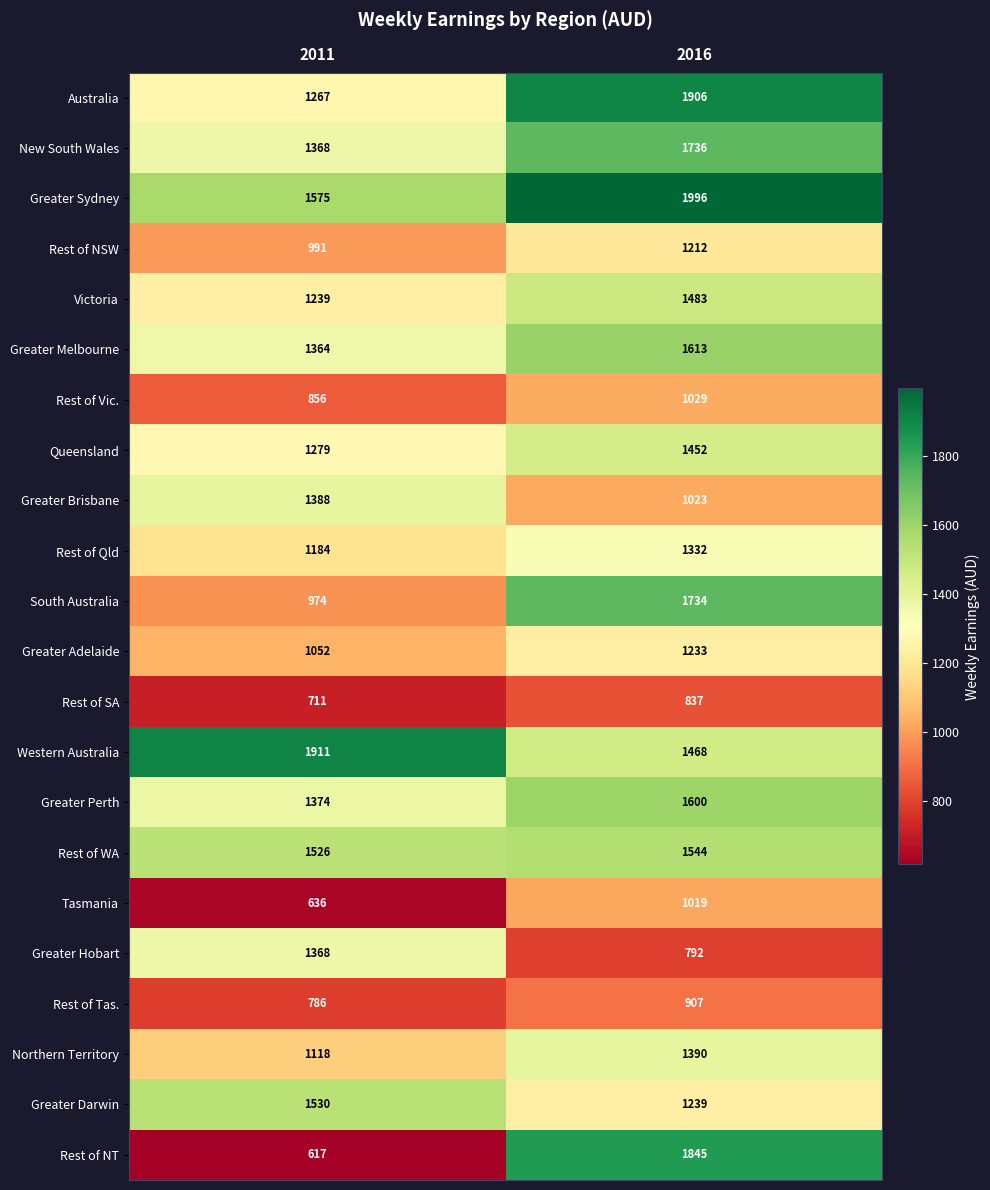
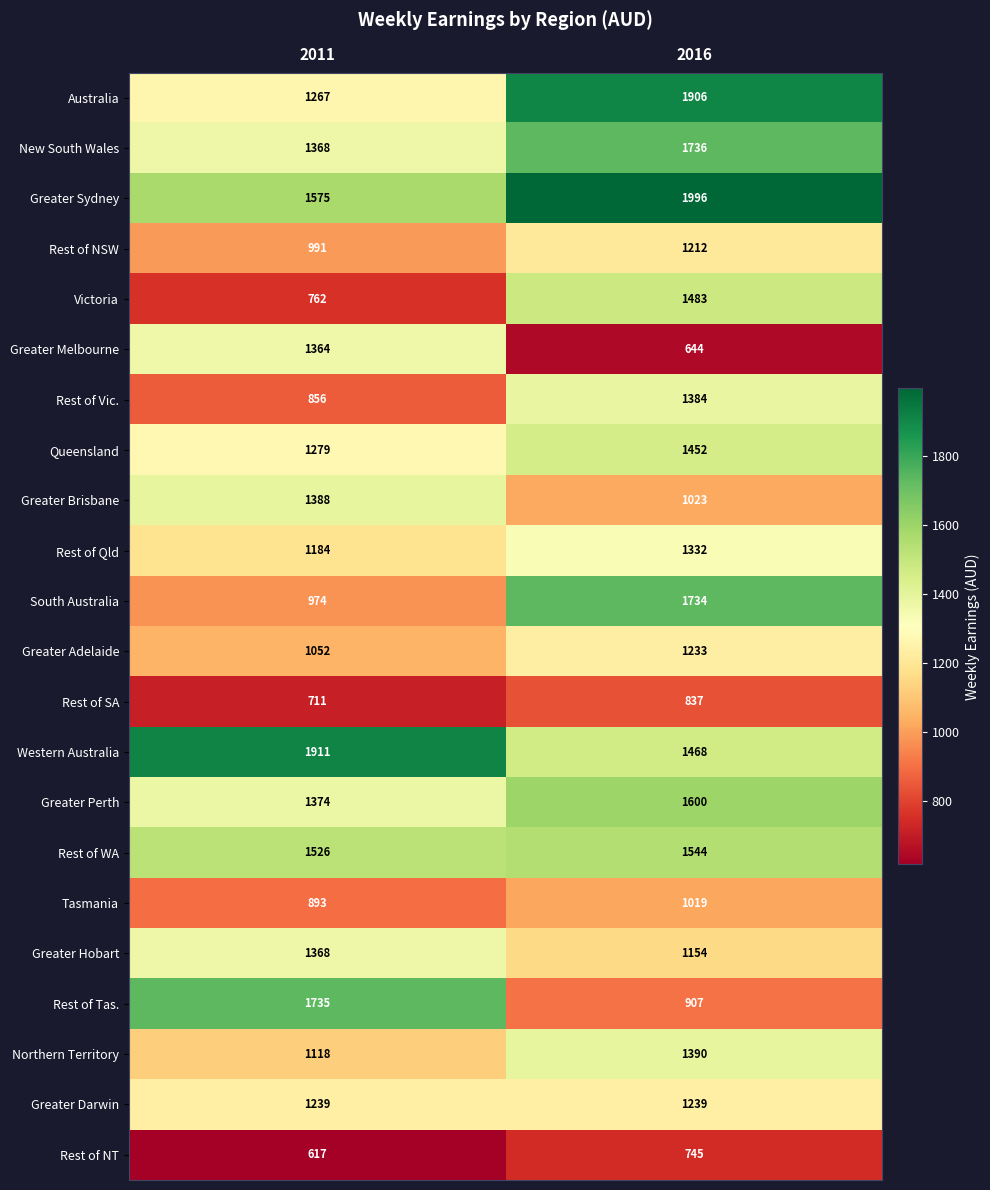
Victoria, 2011: 1239 -> 762
Greater Melbourne, 2016: 1613 -> 644
Rest of Vic., 2016: 1029 -> 1384
Tasmania, 2011: 636 -> 893
Greater Hobart, 2016: 792 -> 1154
Rest of Tas., 2011: 786 -> 1735
Greater Darwin, 2011: 1530 -> 1239
Rest of NT, 2016: 1845 -> 745
